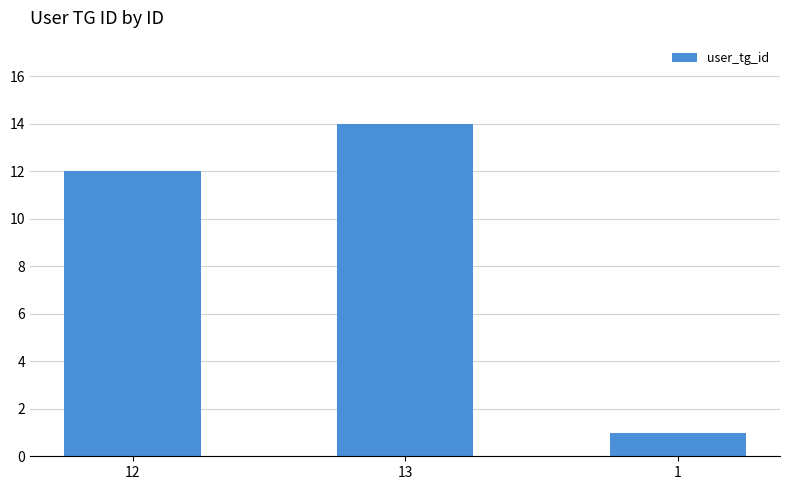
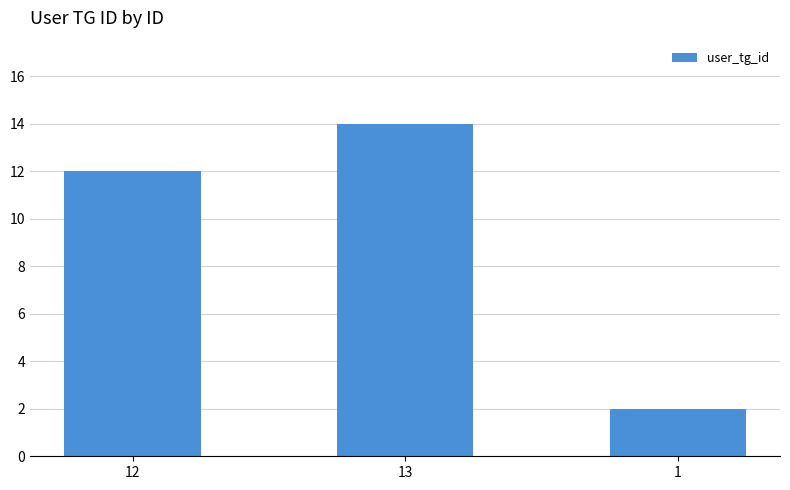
1: 1 -> 2
